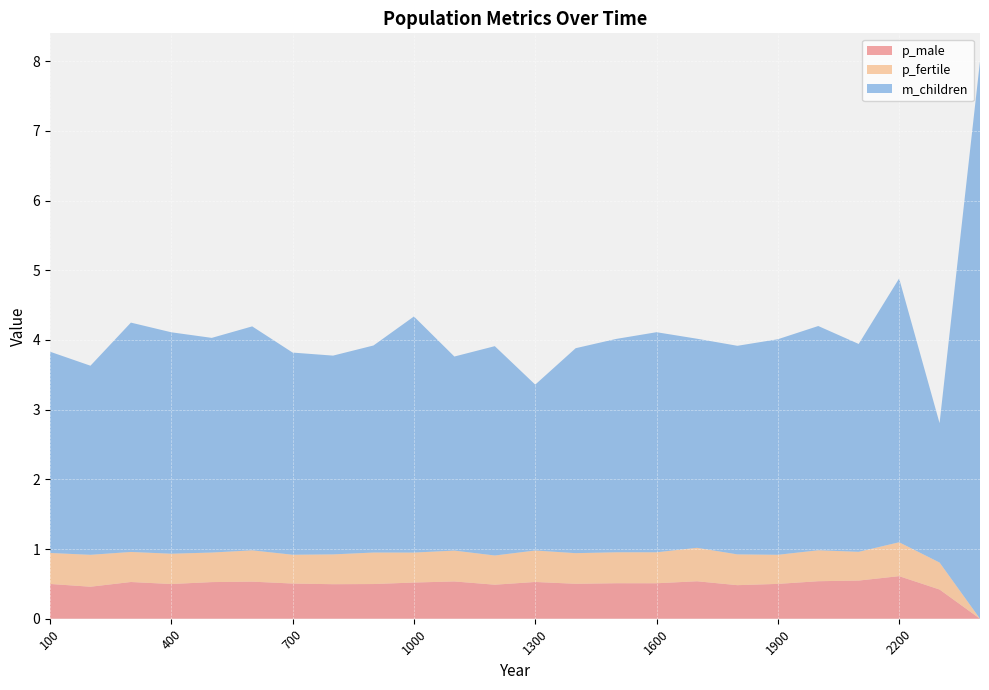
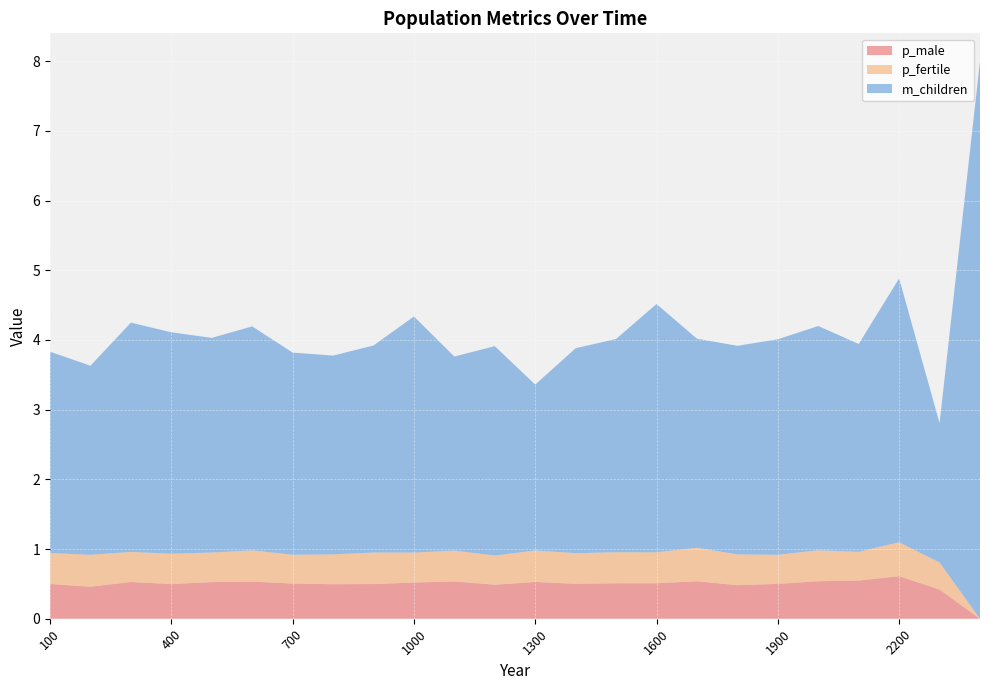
m_children, 1600: 3.2 -> 3.6
